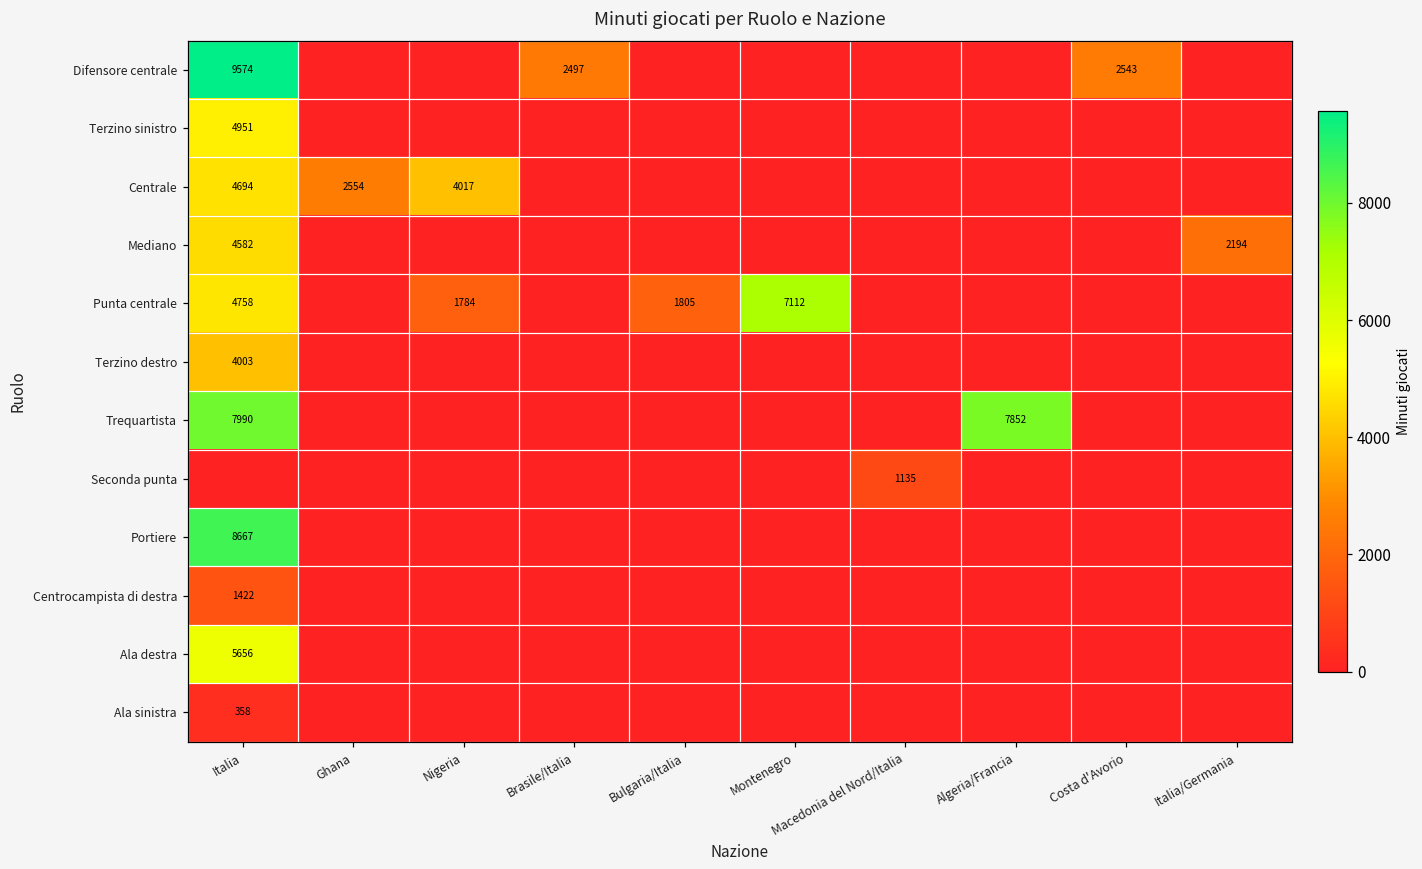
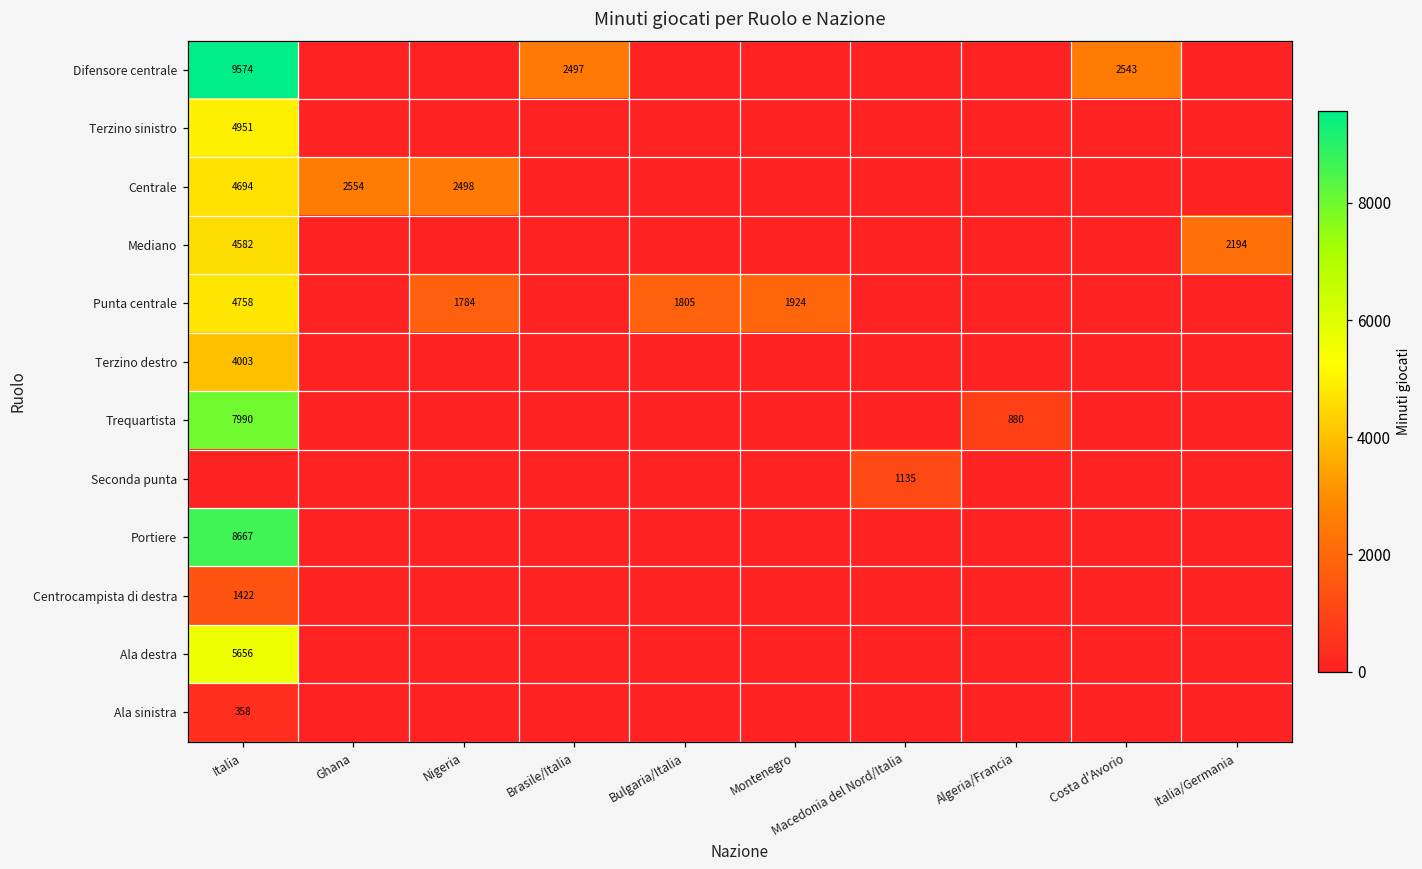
Centrale, Nigeria: 4017 -> 2498
Punta centrale, Montenegro: 7112 -> 1924
Trequartista, Algeria/Francia: 7852 -> 880
